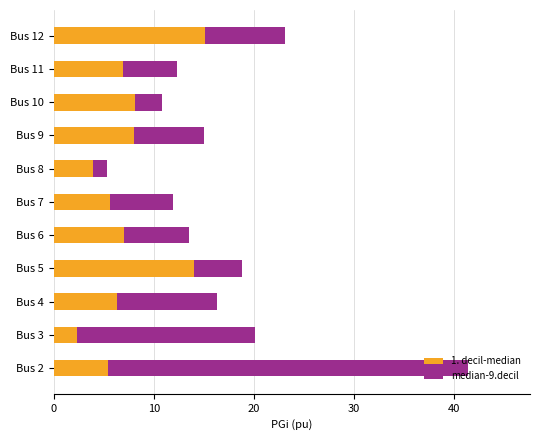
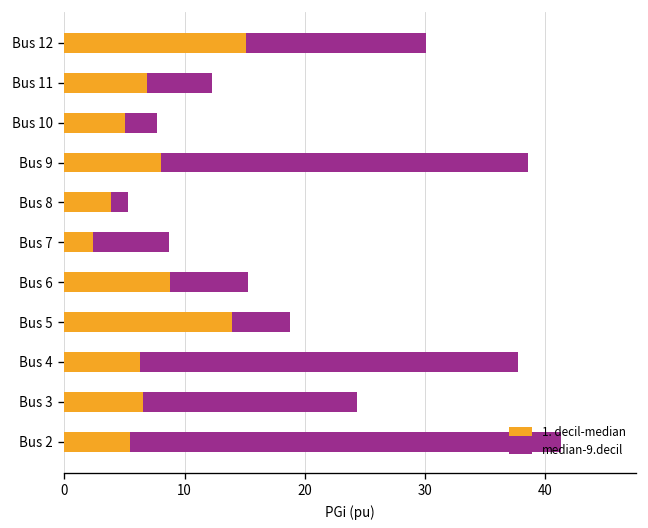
median-9.decil, Bus 12: 8 -> 15
1. decil-median, Bus 10: 8.1 -> 5.0
median-9.decil, Bus 9: 7.0 -> 30.6
1. decil-median, Bus 7: 5.6 -> 2.4
1. decil-median, Bus 6: 7.0 -> 8.8
median-9.decil, Bus 4: 10.0 -> 31.4
1. decil-median, Bus 3: 2.3 -> 6.5
